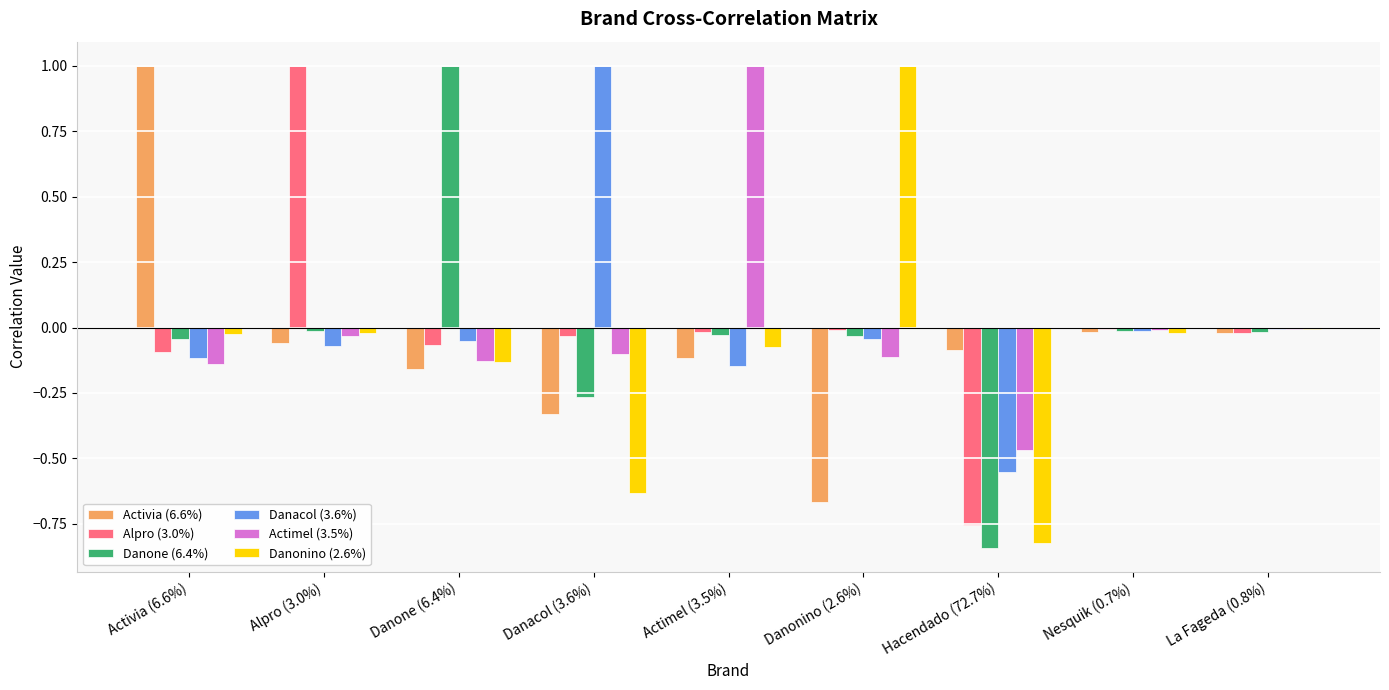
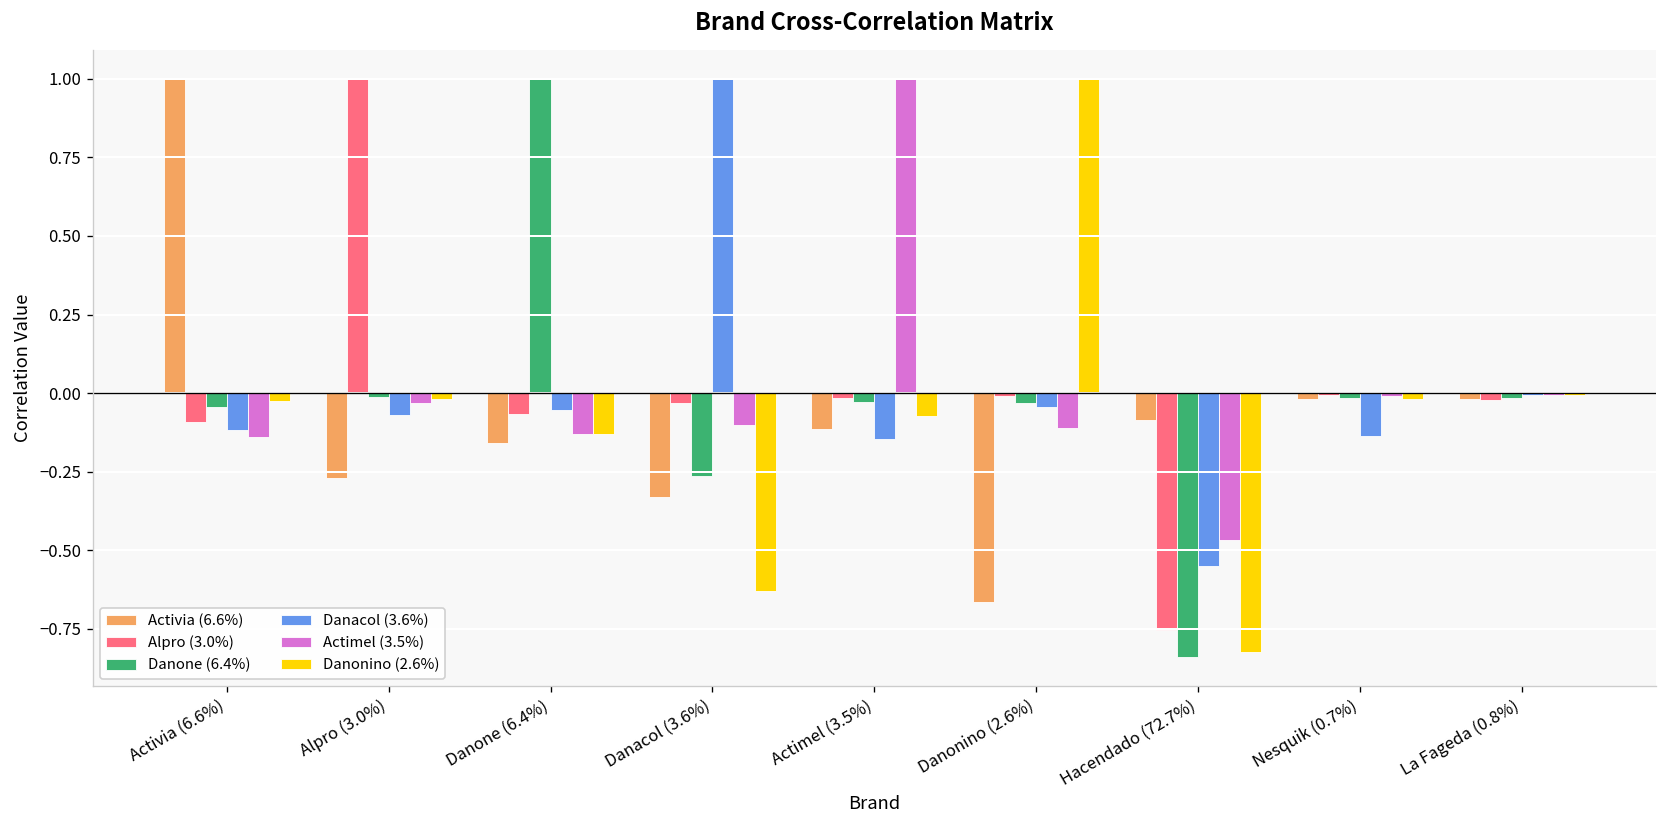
Activia (6.6%), Alpro (3.0%): -0.06 -> -0.27
Danacol (3.6%), Nesquik (0.7%): -0.01 -> -0.14
